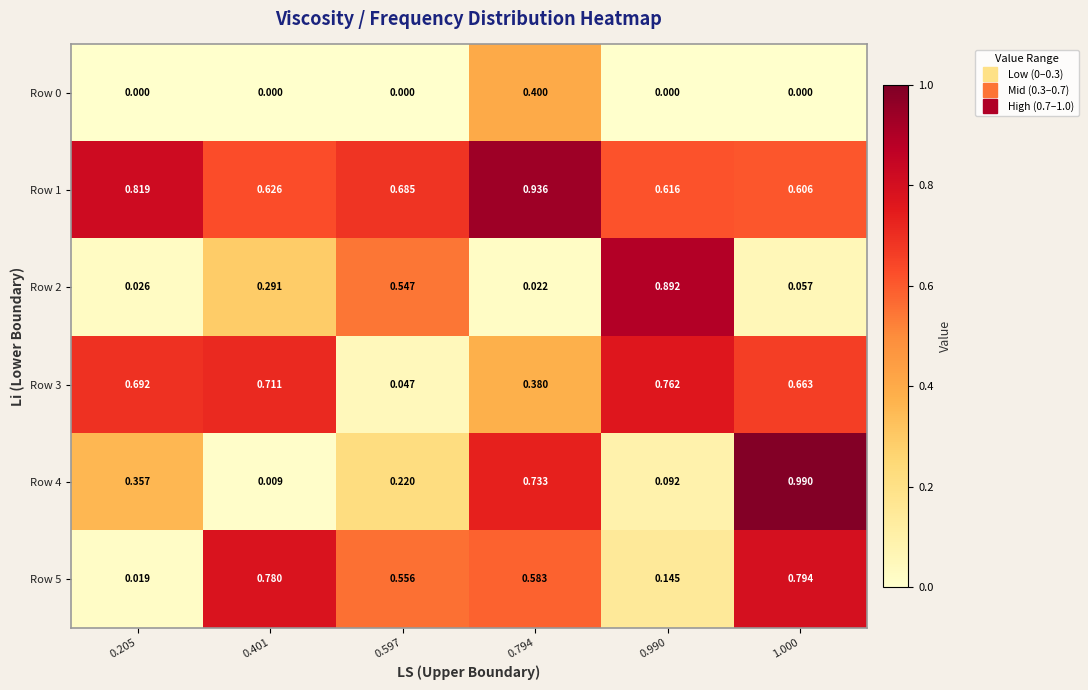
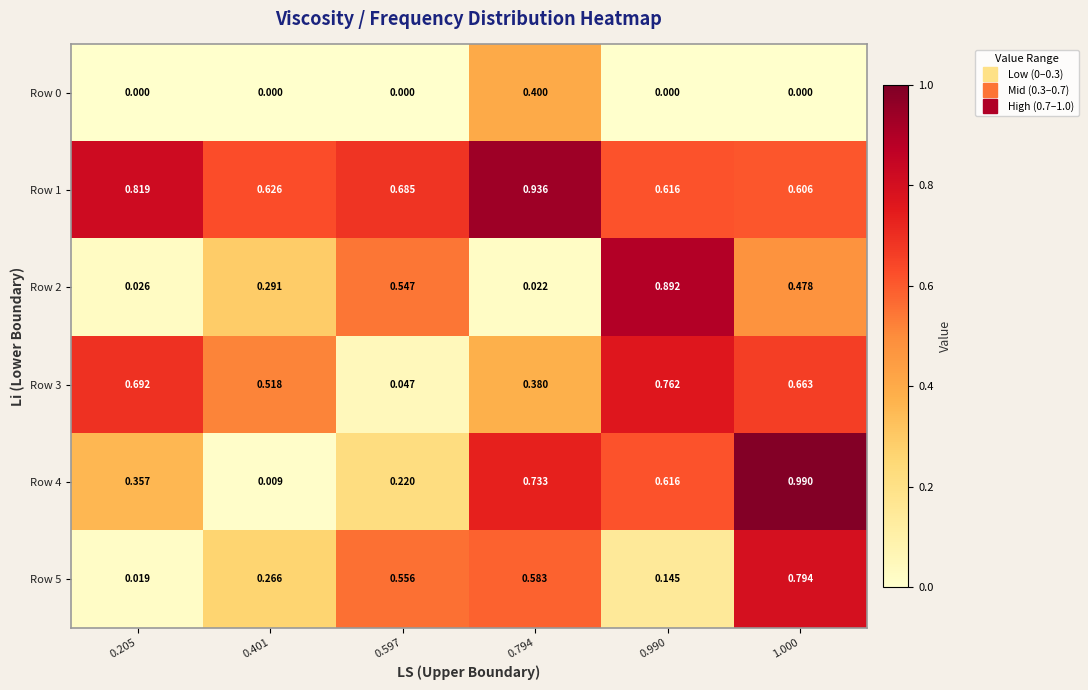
Row 2, 1.000: 0.057 -> 0.478
Row 3, 0.401: 0.711 -> 0.518
Row 4, 0.990: 0.092 -> 0.616
Row 5, 0.401: 0.780 -> 0.266
